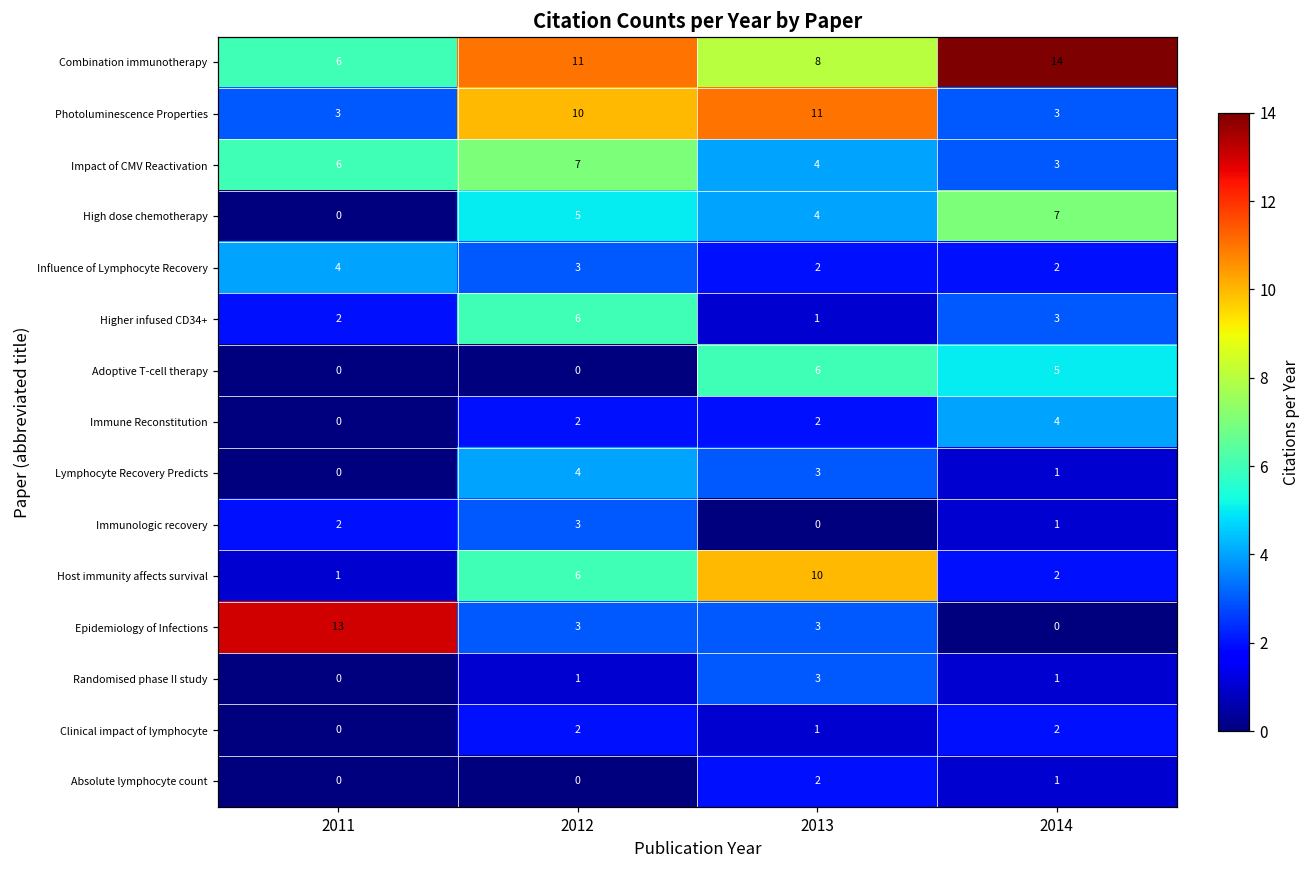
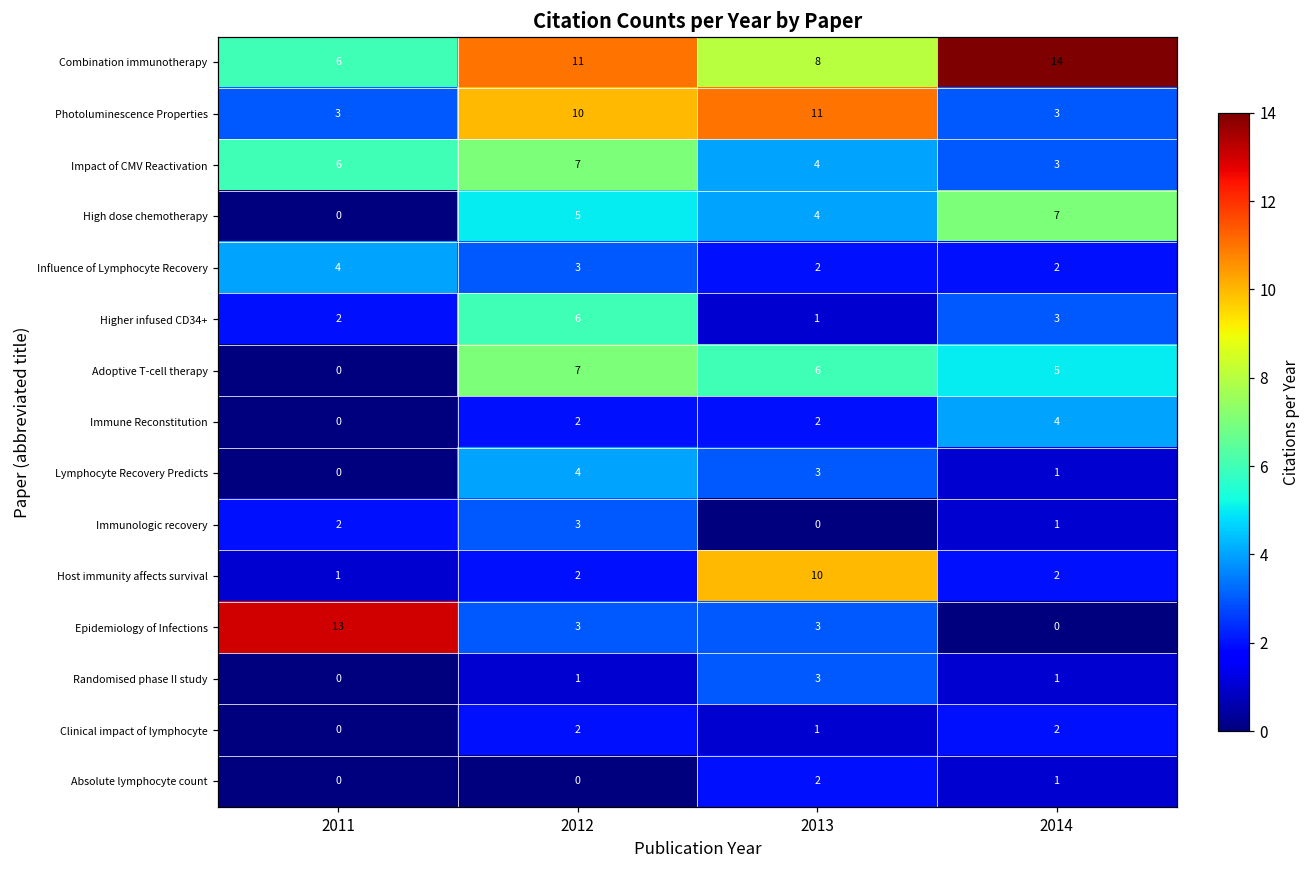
Adoptive T-cell therapy, 2012: 0 -> 7
Host immunity affects survival, 2012: 6 -> 2
